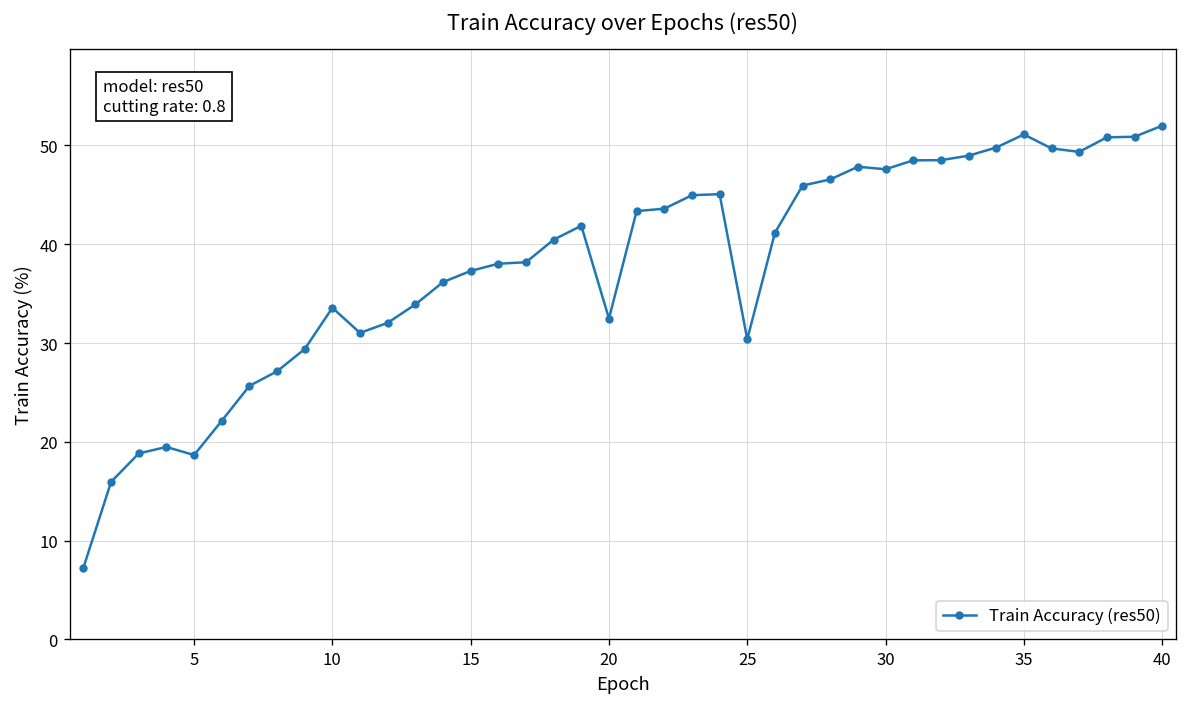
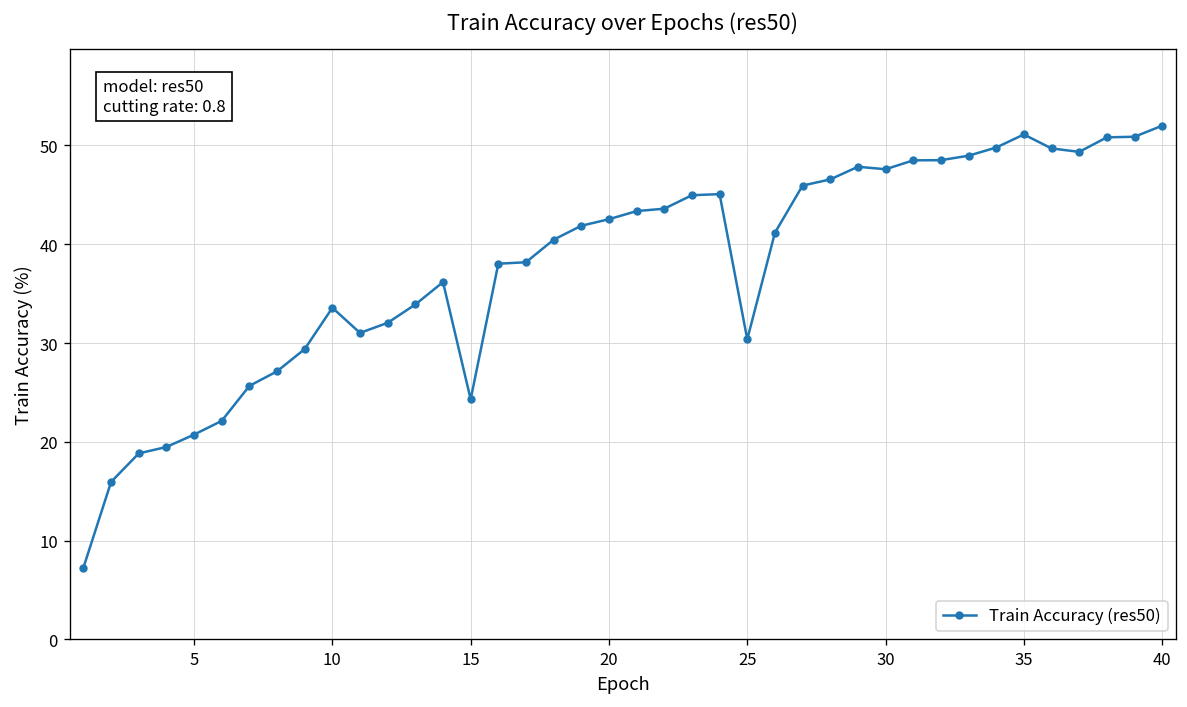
5: 19 -> 21
15: 37 -> 24
20: 32 -> 43
